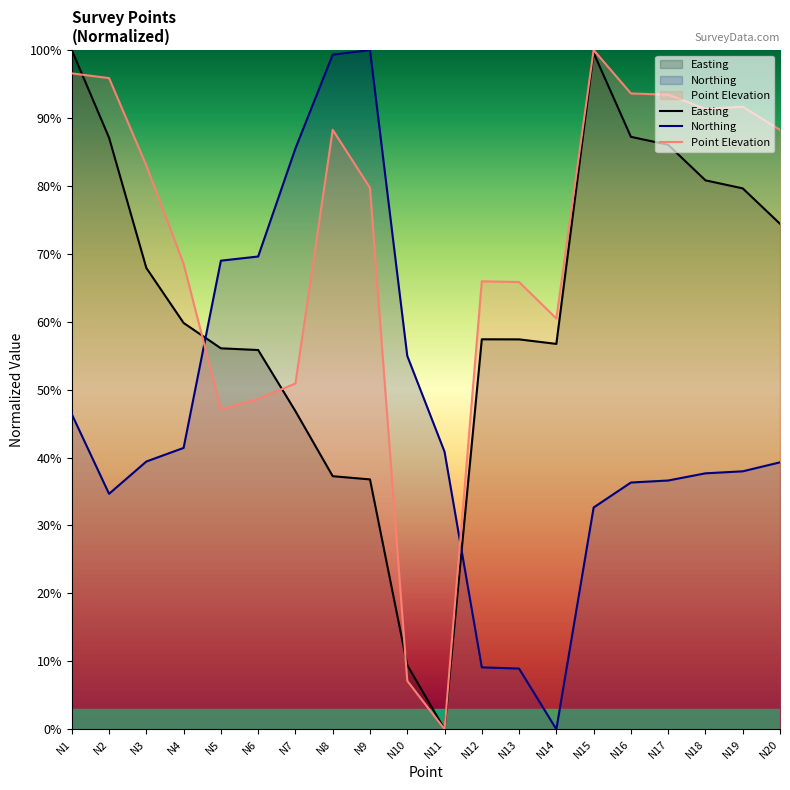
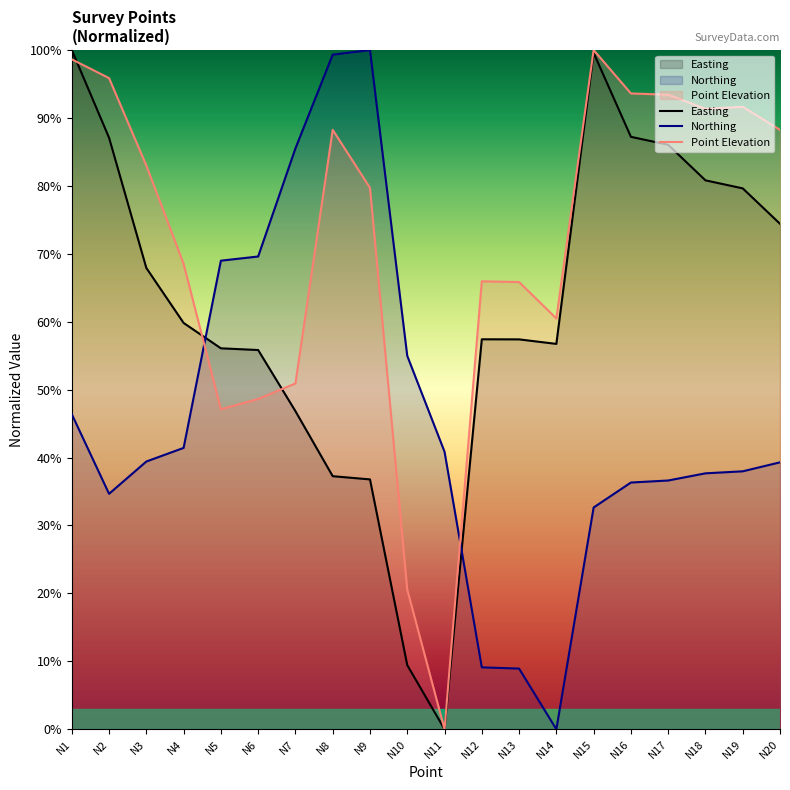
Point Elevation, N1: 97% -> 99%
Point Elevation, N10: 7% -> 21%
